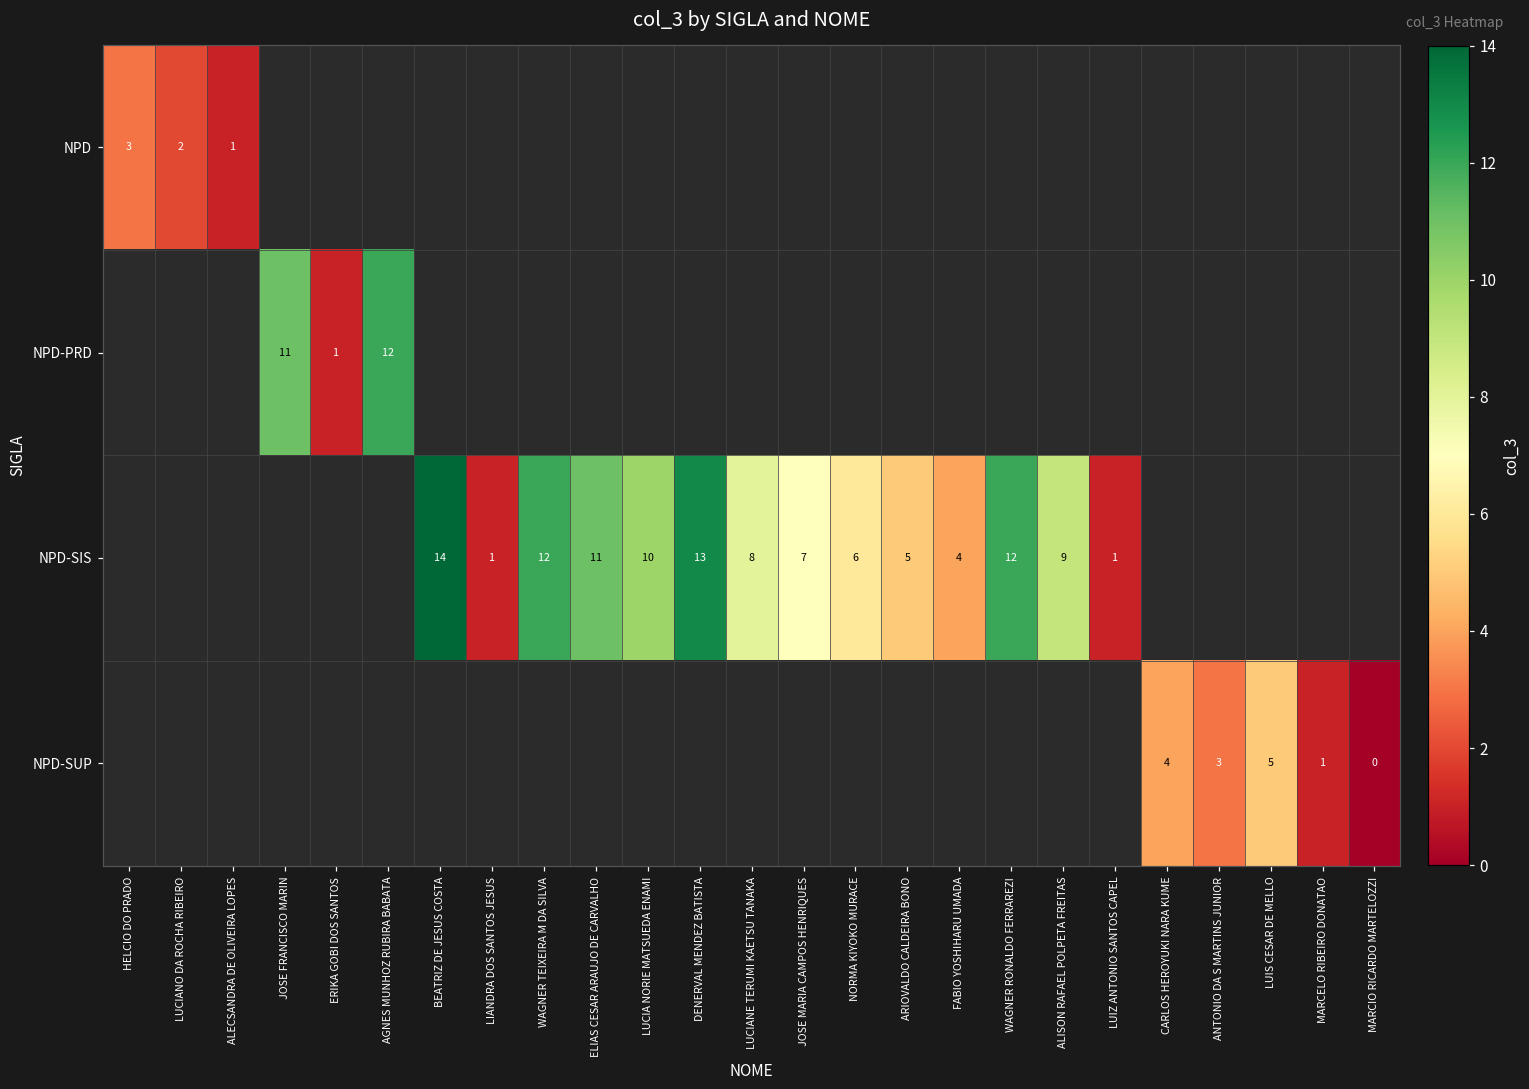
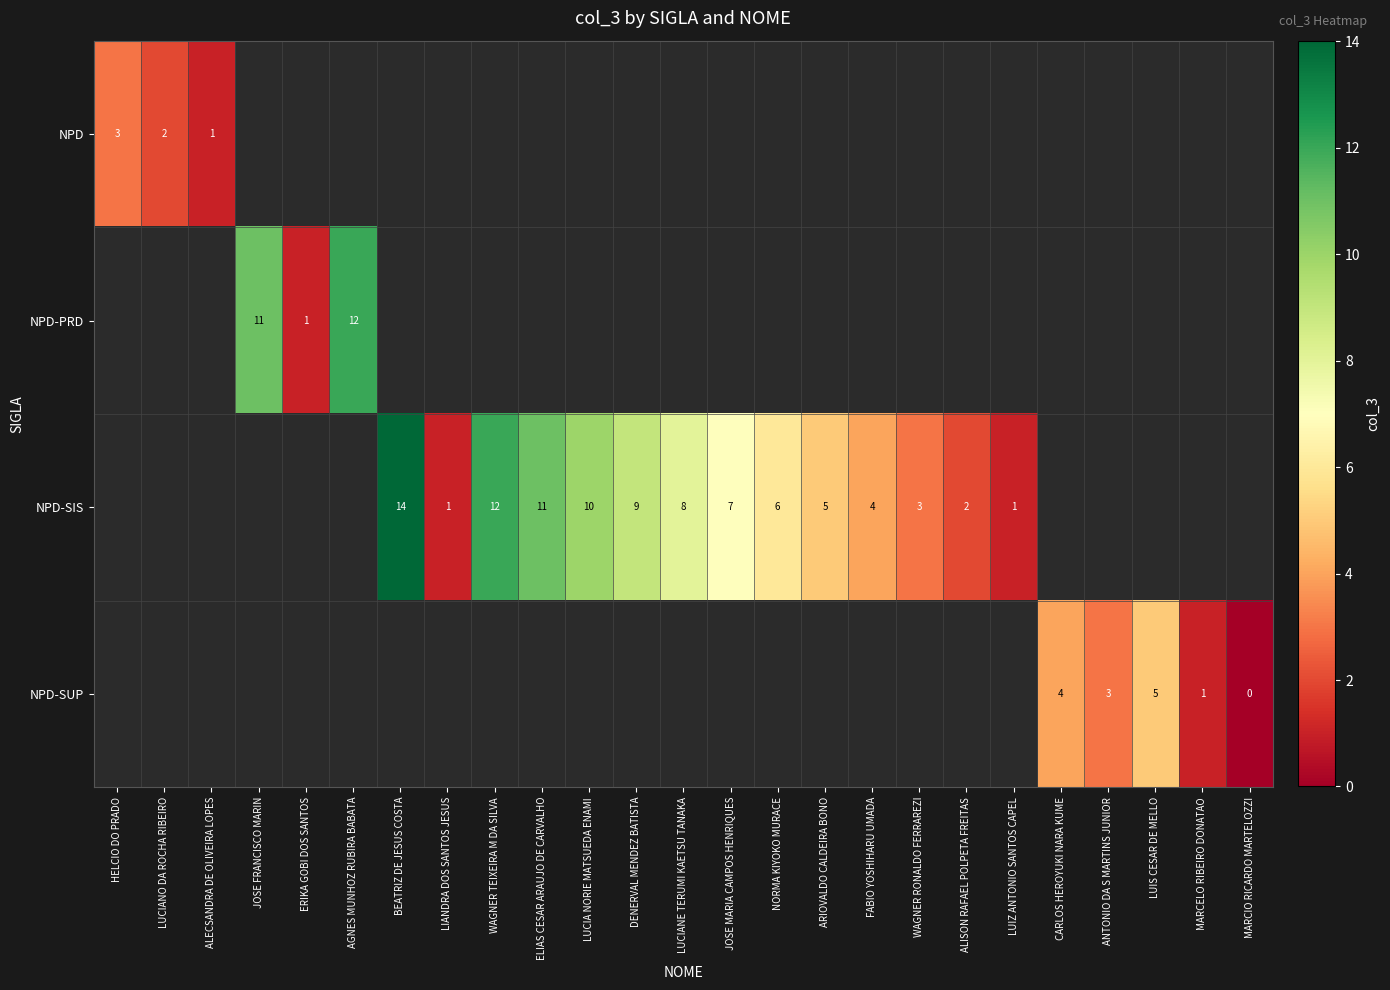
NPD-SIS, DENERVAL MENDEZ BATISTA: 13 -> 9
NPD-SIS, WAGNER RONALDO FERRAREZI: 12 -> 3
NPD-SIS, ALISON RAFAEL POLPETA FREITAS: 9 -> 2
